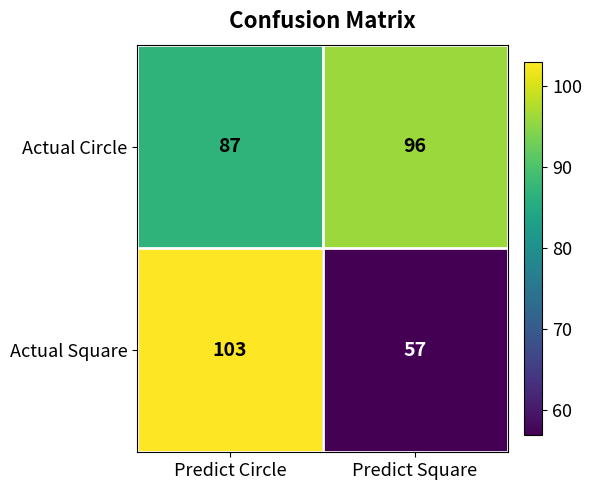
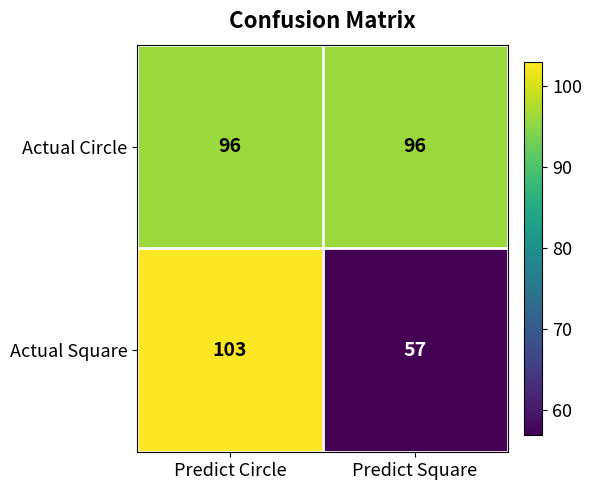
Actual Circle, Predict Circle: 87 -> 96
